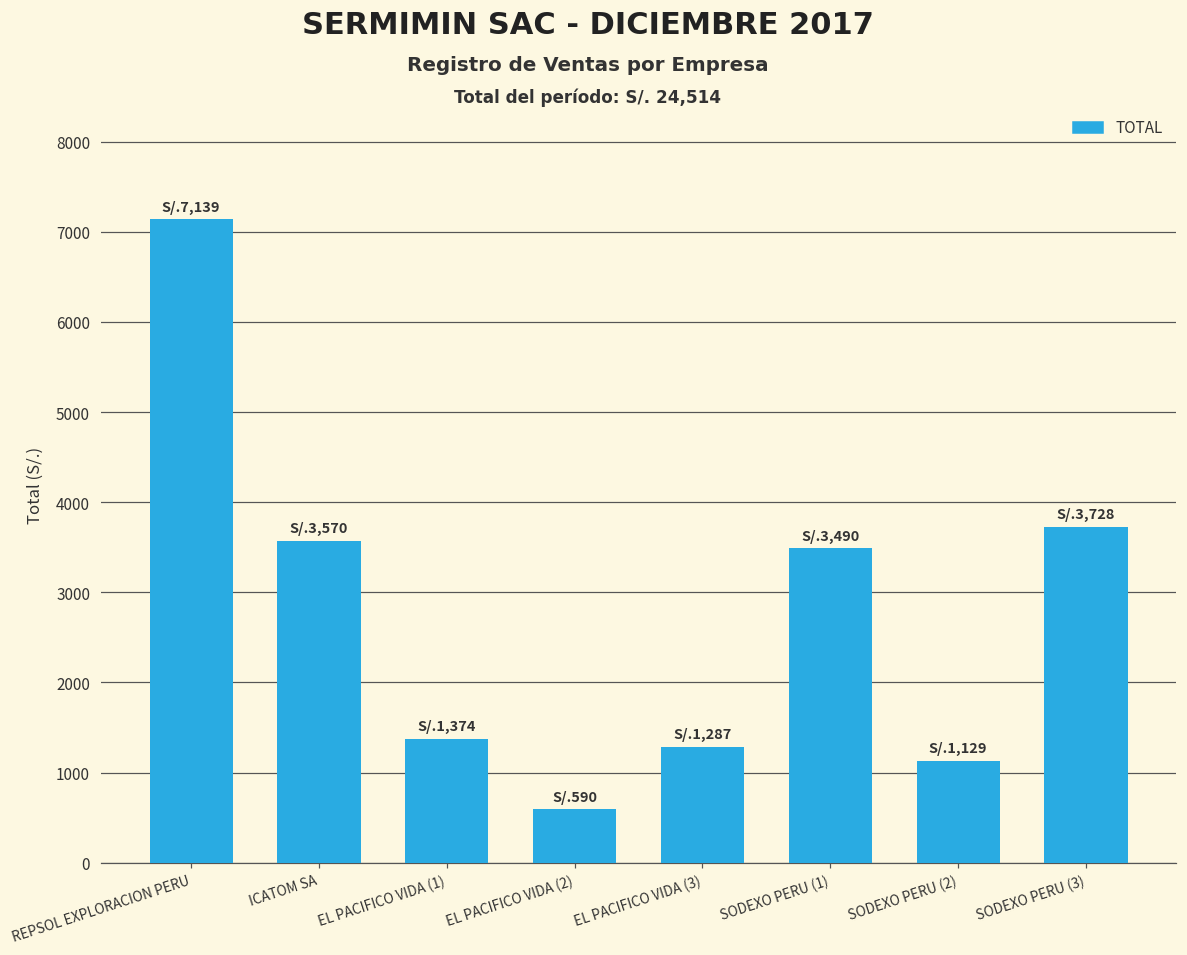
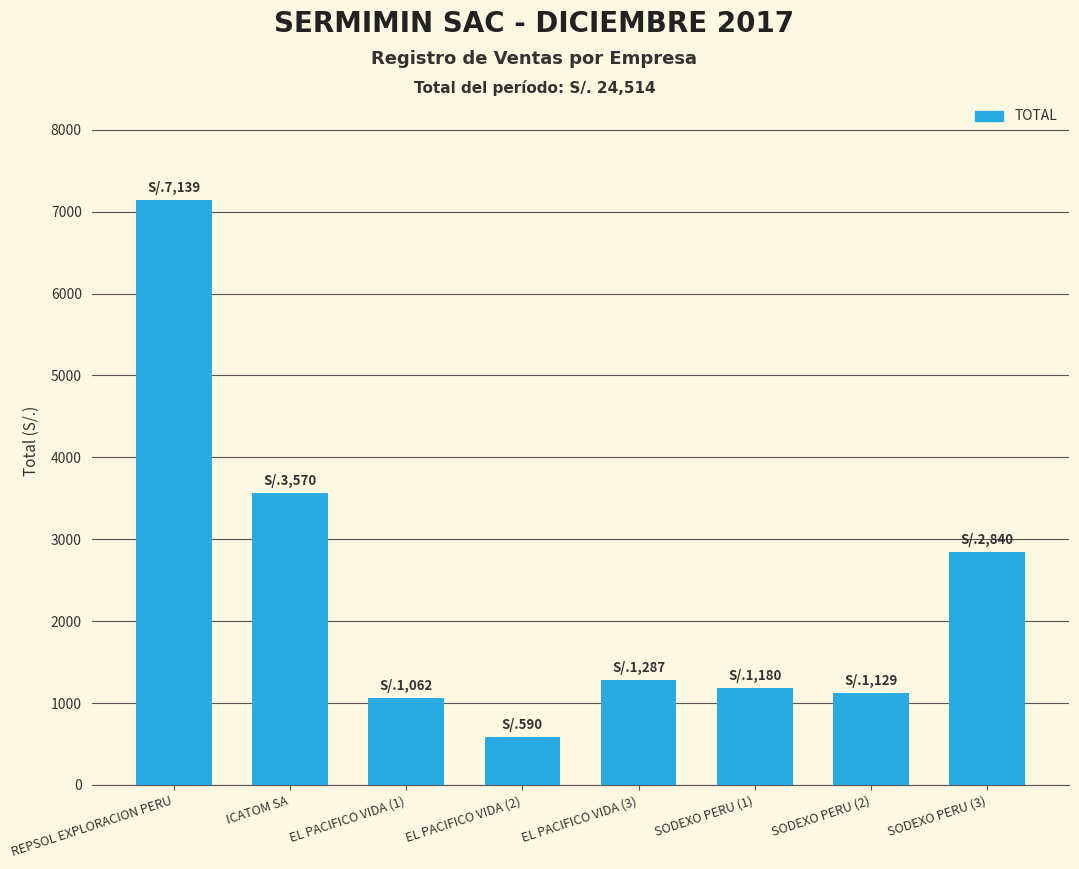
EL PACIFICO VIDA (1): 1,374 -> 1,062
SODEXO PERU (1): 3,490 -> 1,180
SODEXO PERU (3): 3,728 -> 2,840
